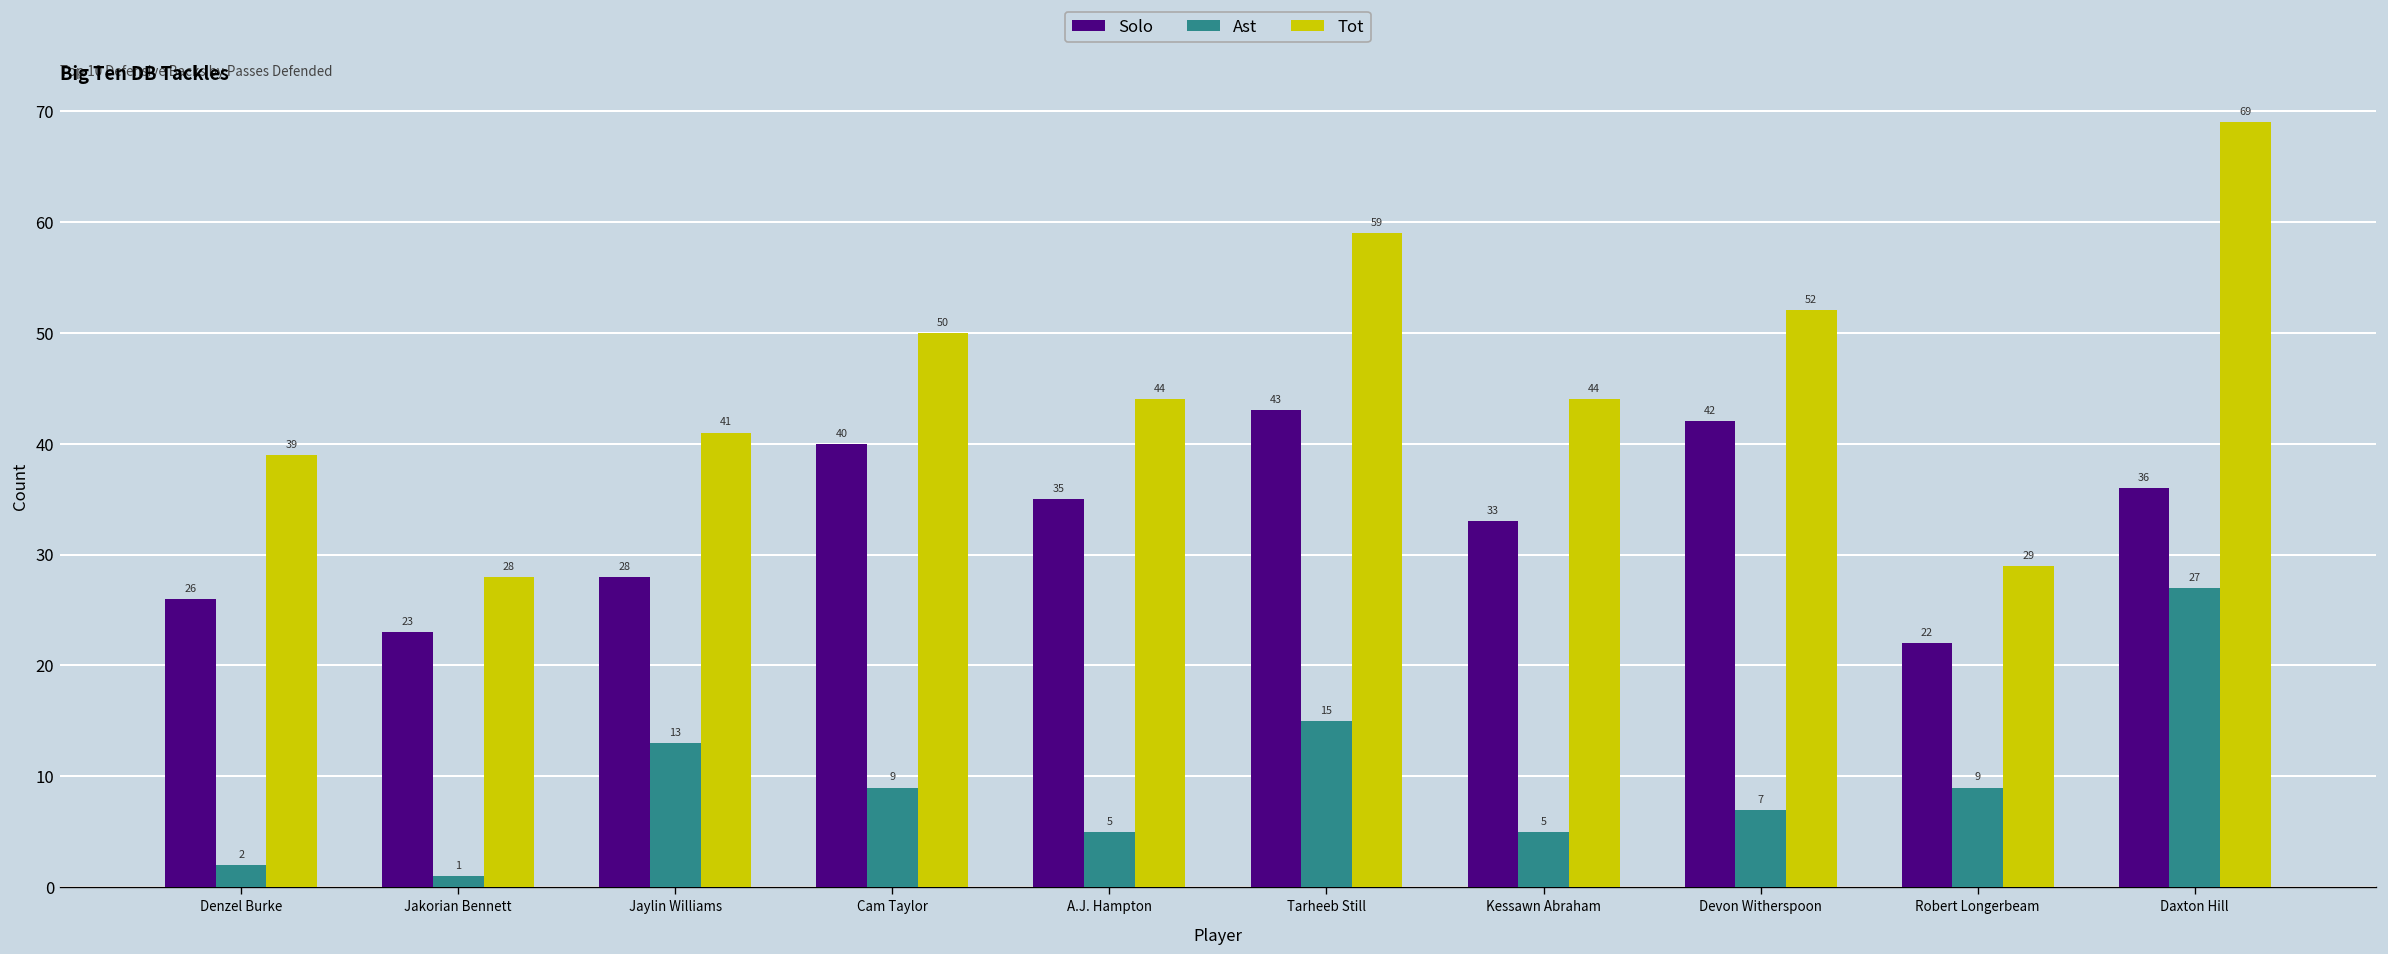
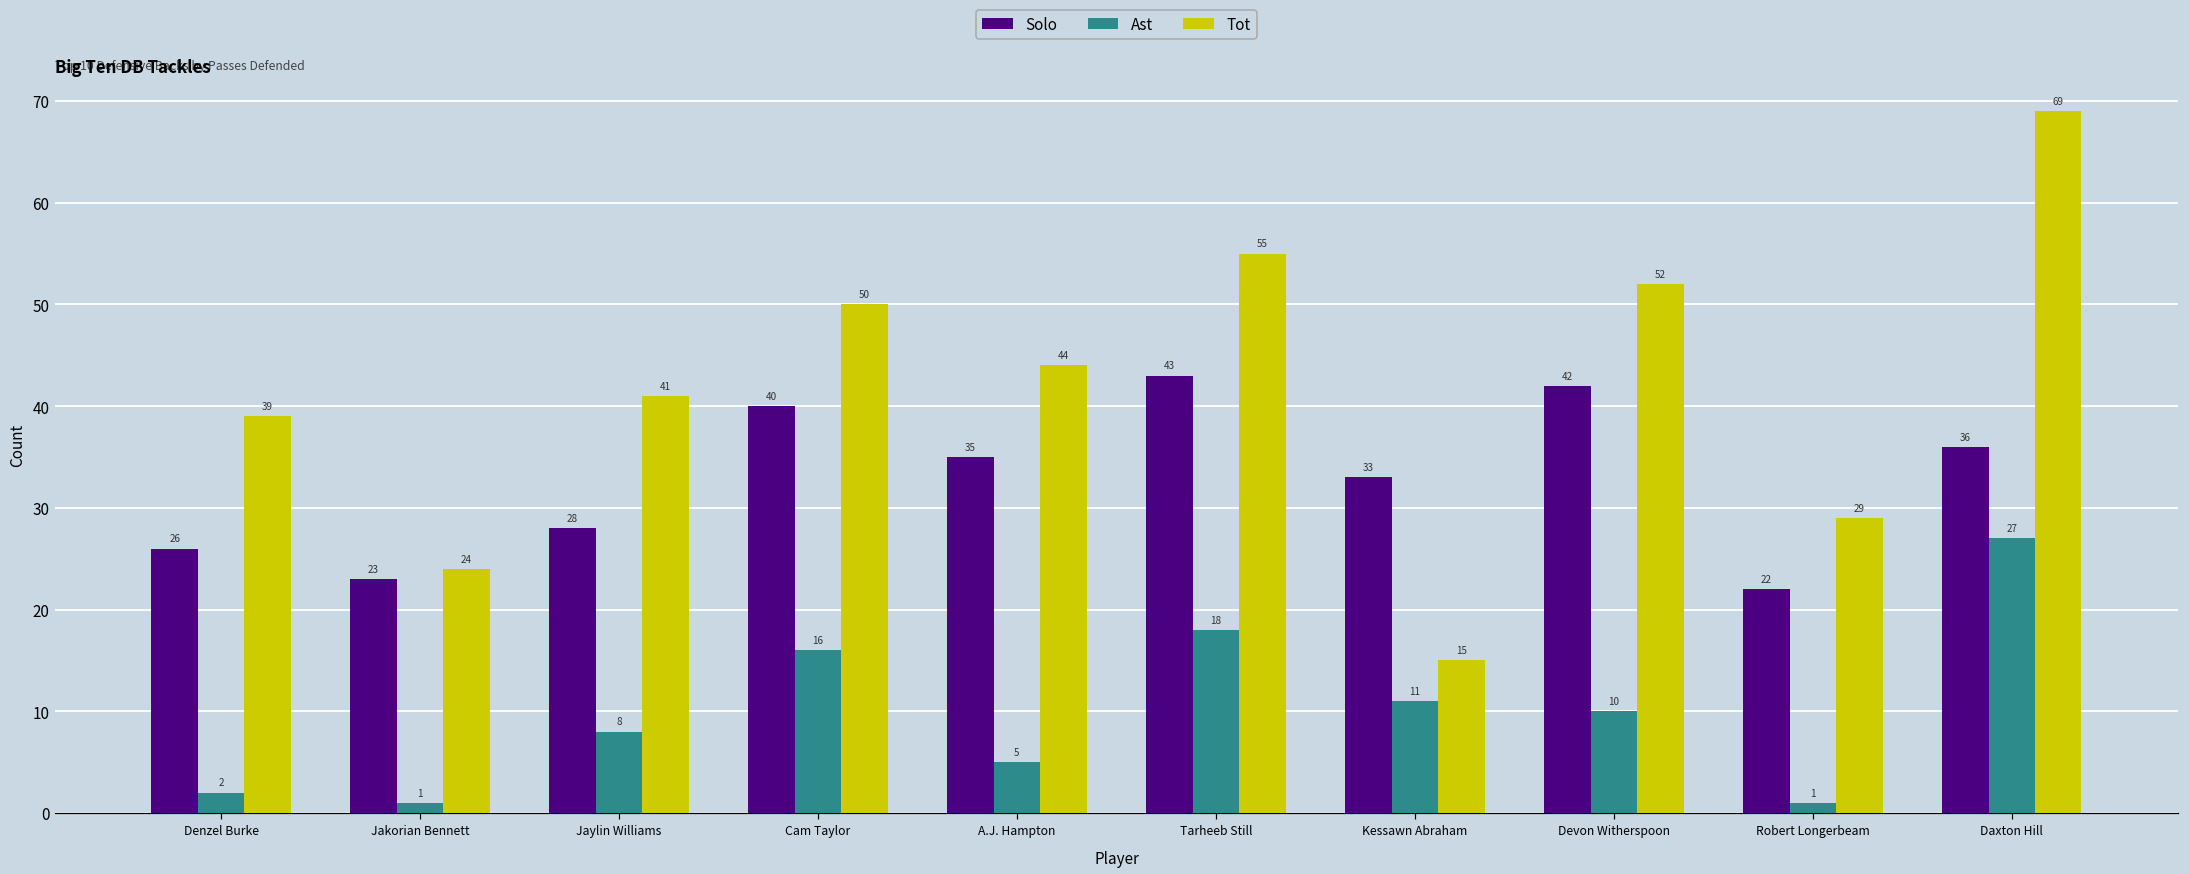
Tot, Jakorian Bennett: 28 -> 24
Ast, Jaylin Williams: 13 -> 8
Ast, Cam Taylor: 9 -> 16
Ast, Tarheeb Still: 15 -> 18
Tot, Tarheeb Still: 59 -> 55
Ast, Kessawn Abraham: 5 -> 11
Tot, Kessawn Abraham: 44 -> 15
Ast, Devon Witherspoon: 7 -> 10
Ast, Robert Longerbeam: 9 -> 1
